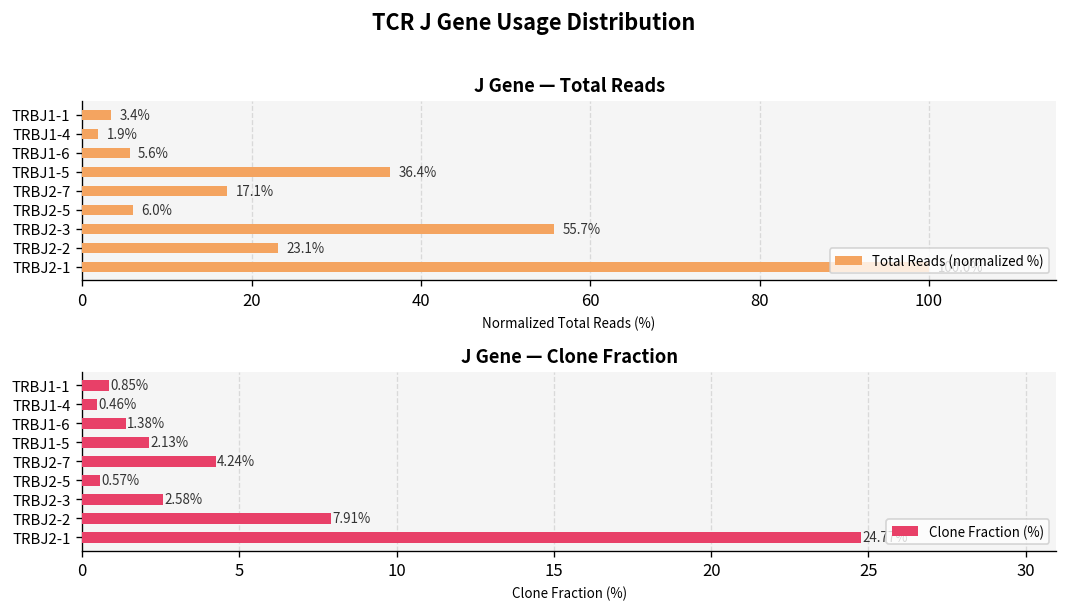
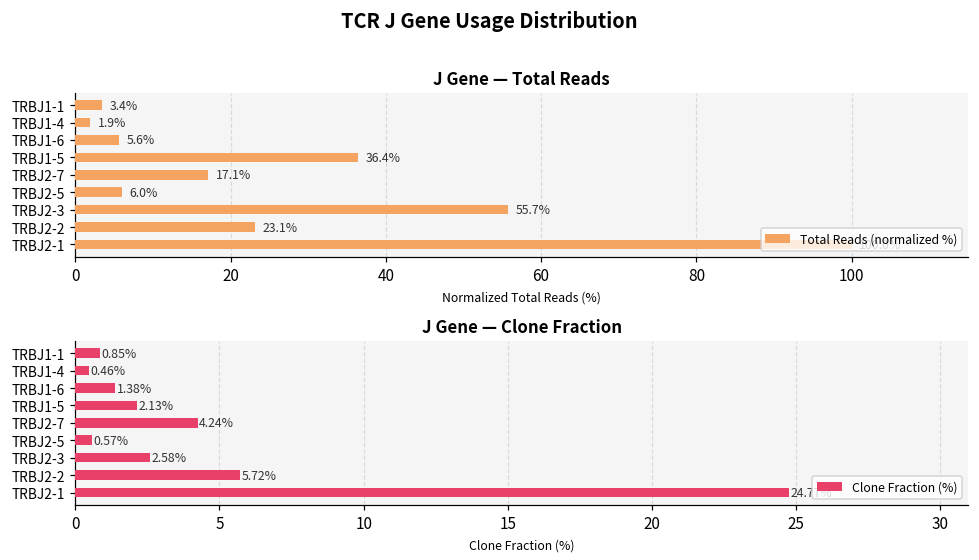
J Gene — Clone Fraction, TRBJ2-2: 7.91% -> 5.72%
